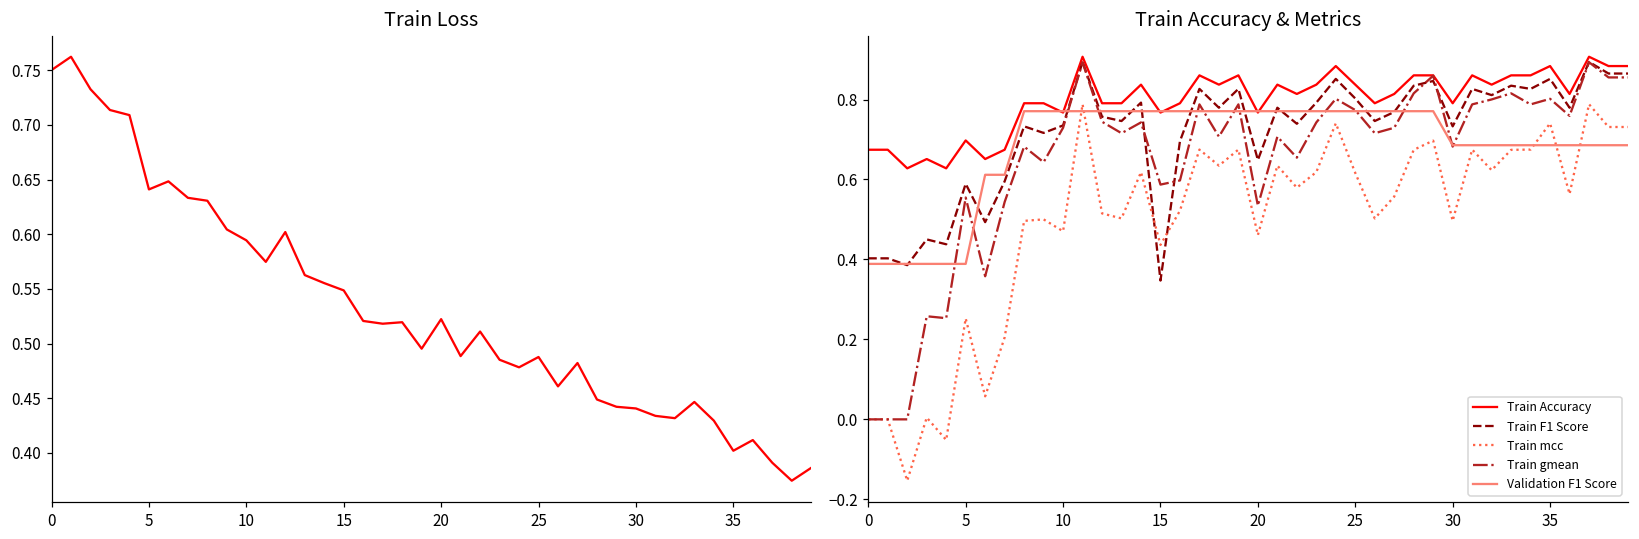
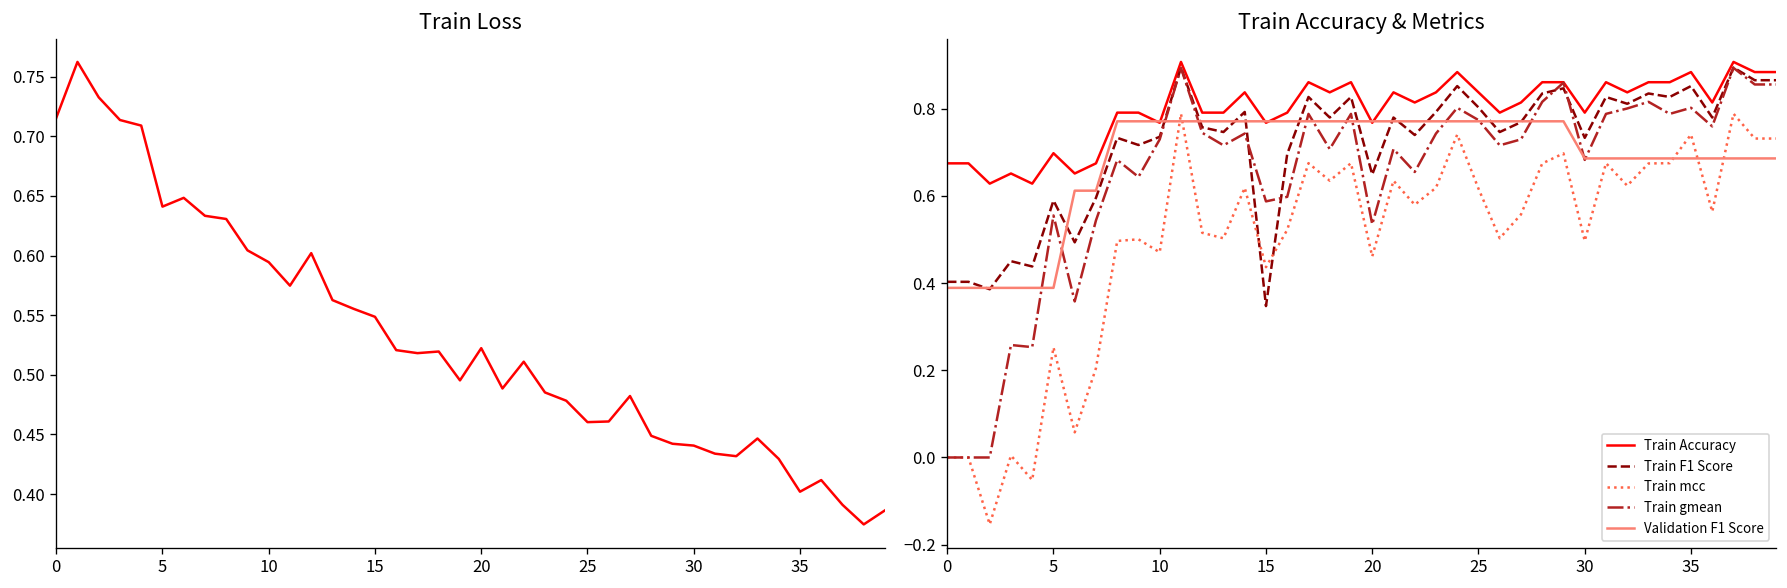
Train Loss, 0: 0.75 -> 0.72
Train Loss, 25: 0.49 -> 0.46
